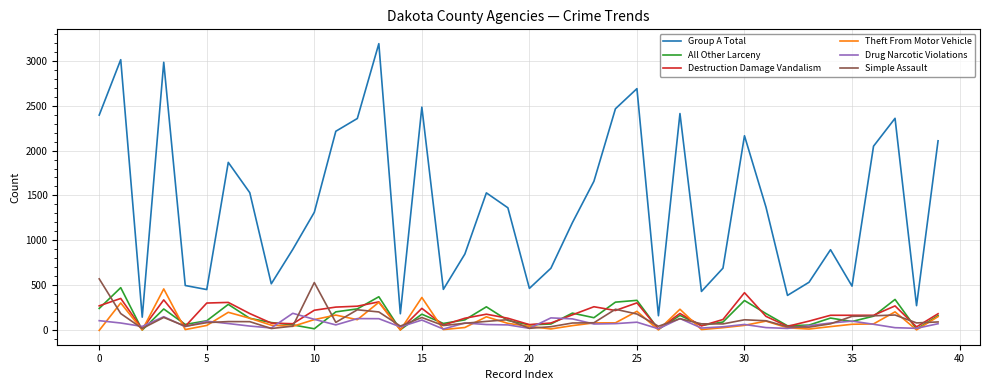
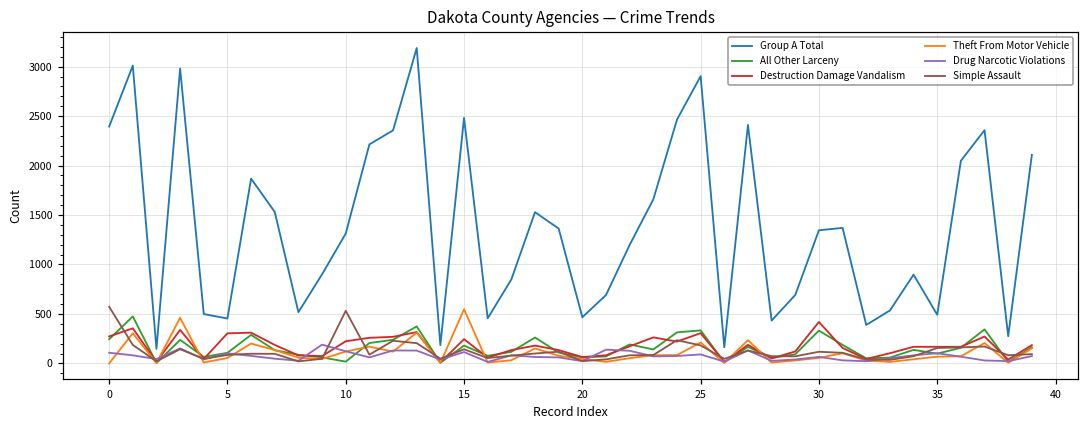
Theft From Motor Vehicle, 15: 400 -> 500
Group A Total, 25: 2700 -> 2900
Group A Total, 30: 2200 -> 1300
